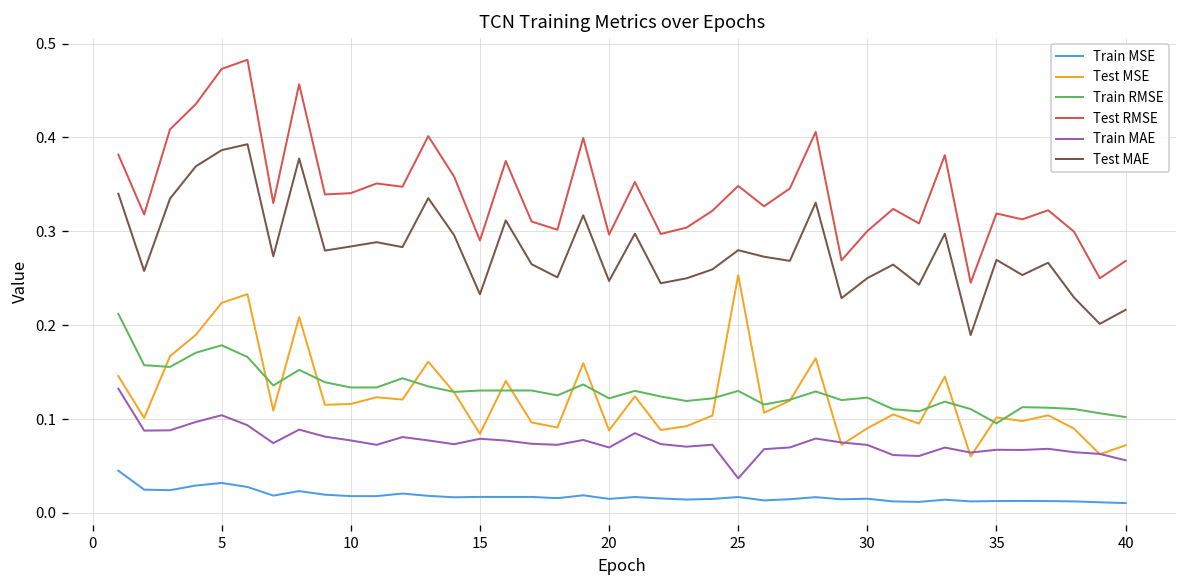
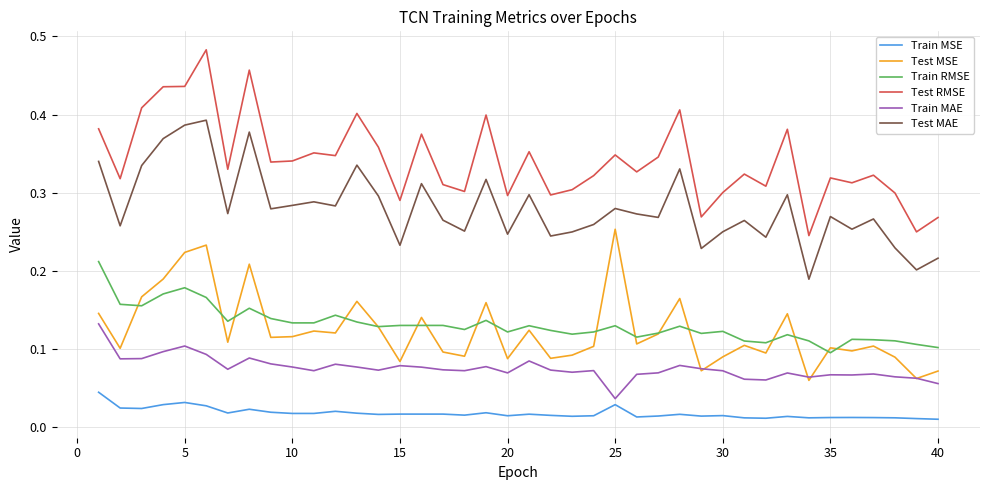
Test RMSE, 5: 0.47 -> 0.44
Train MSE, 25: 0.02 -> 0.03
